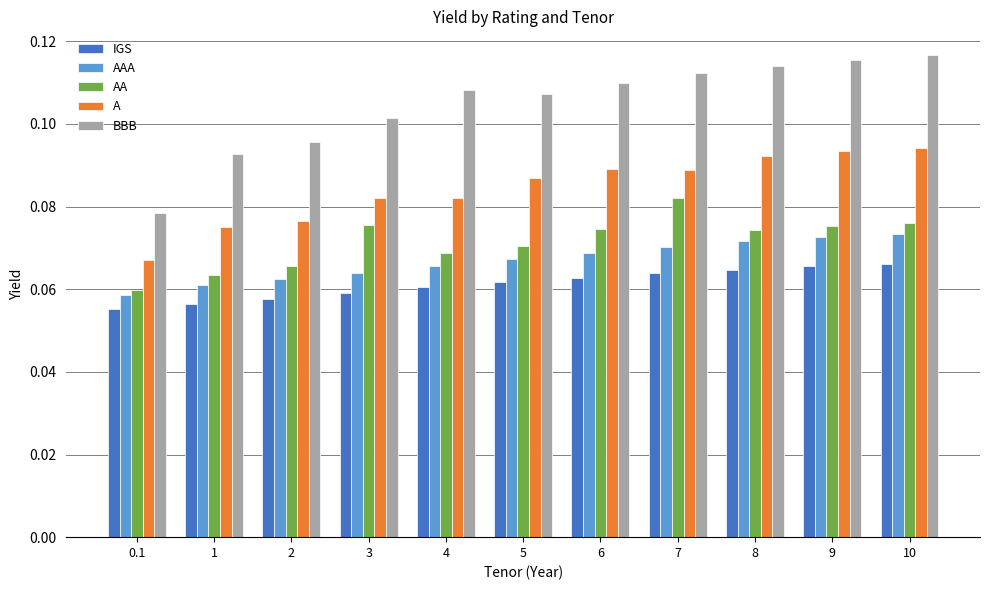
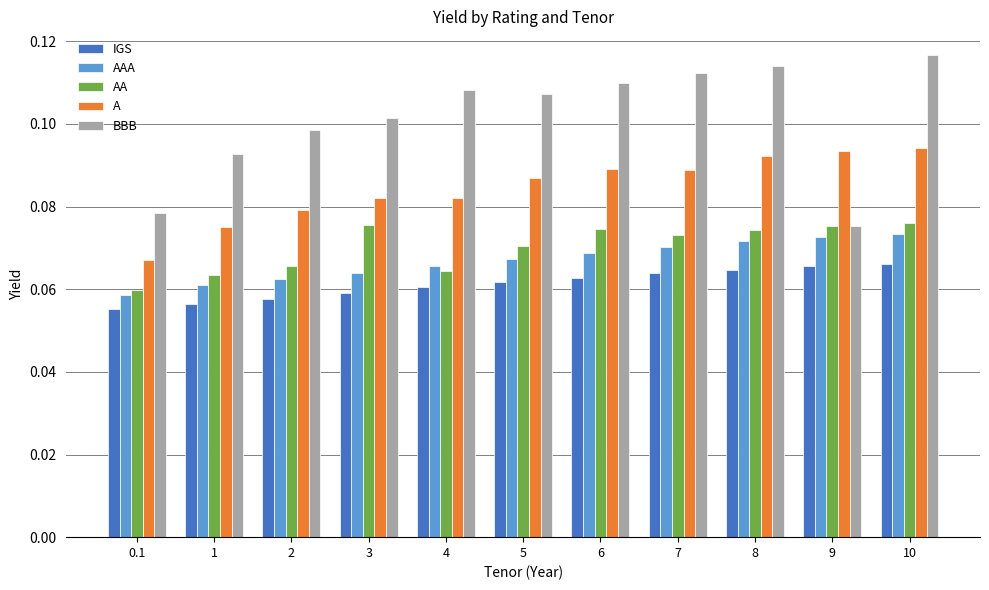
A, 2: 0.077 -> 0.079
BBB, 2: 0.096 -> 0.098
AA, 4: 0.069 -> 0.064
AA, 7: 0.082 -> 0.073
BBB, 9: 0.116 -> 0.075
